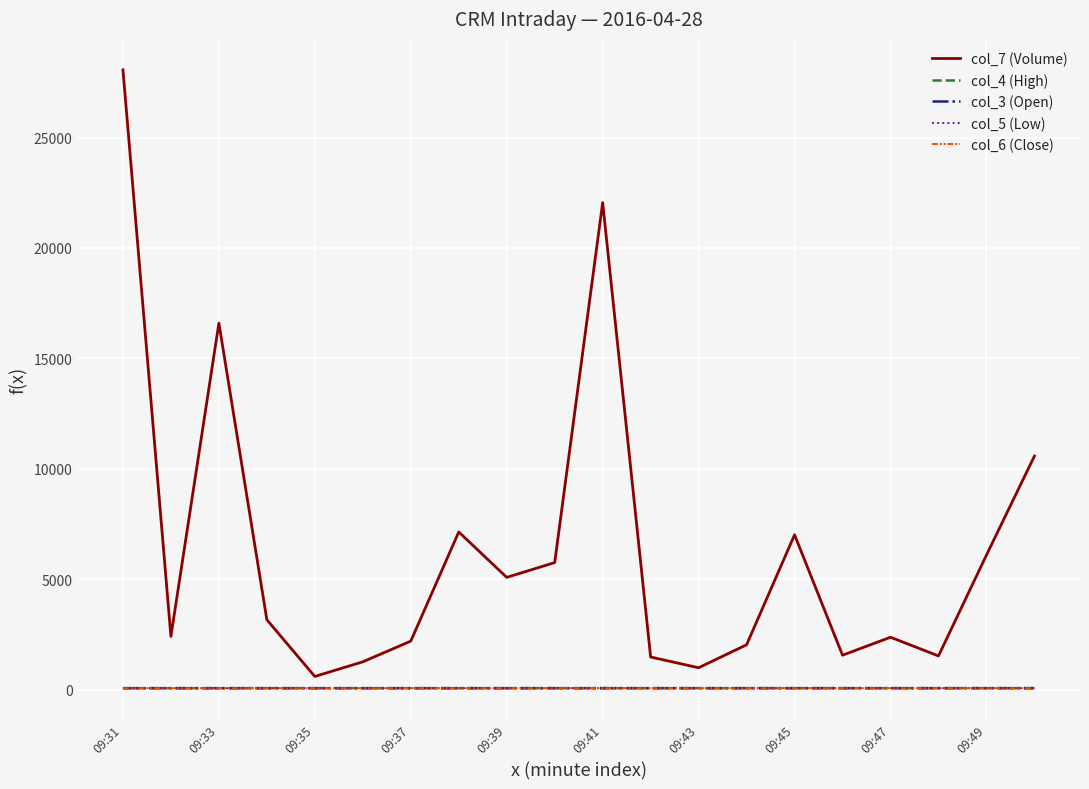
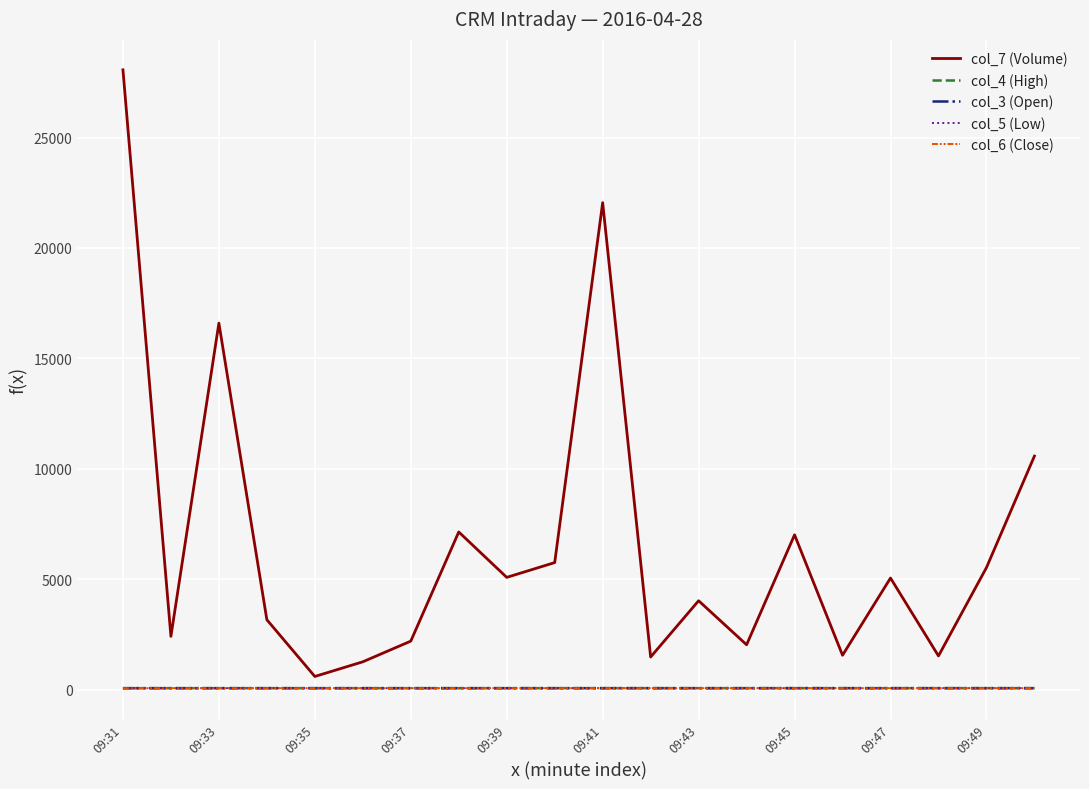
col_7 (Volume), 09:43: 1000 -> 4000
col_7 (Volume), 09:47: 2400 -> 5100
col_7 (Volume), 09:49: 6100 -> 5500
